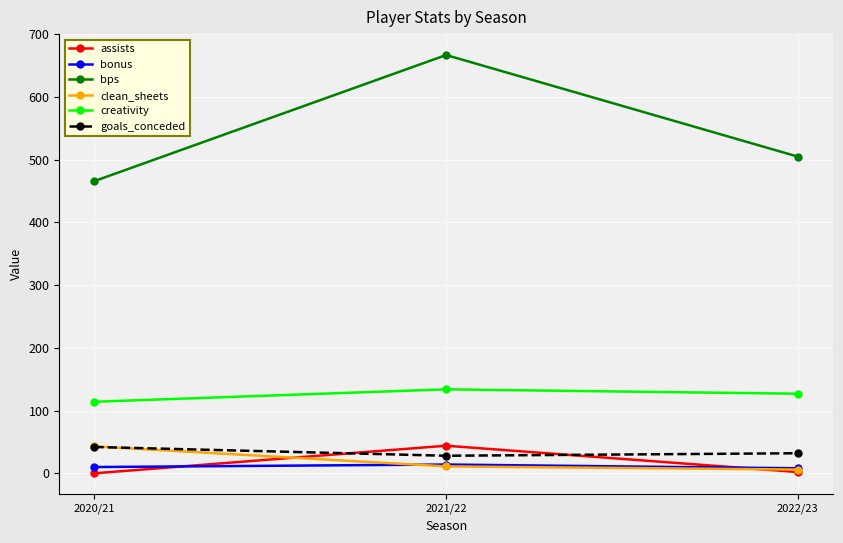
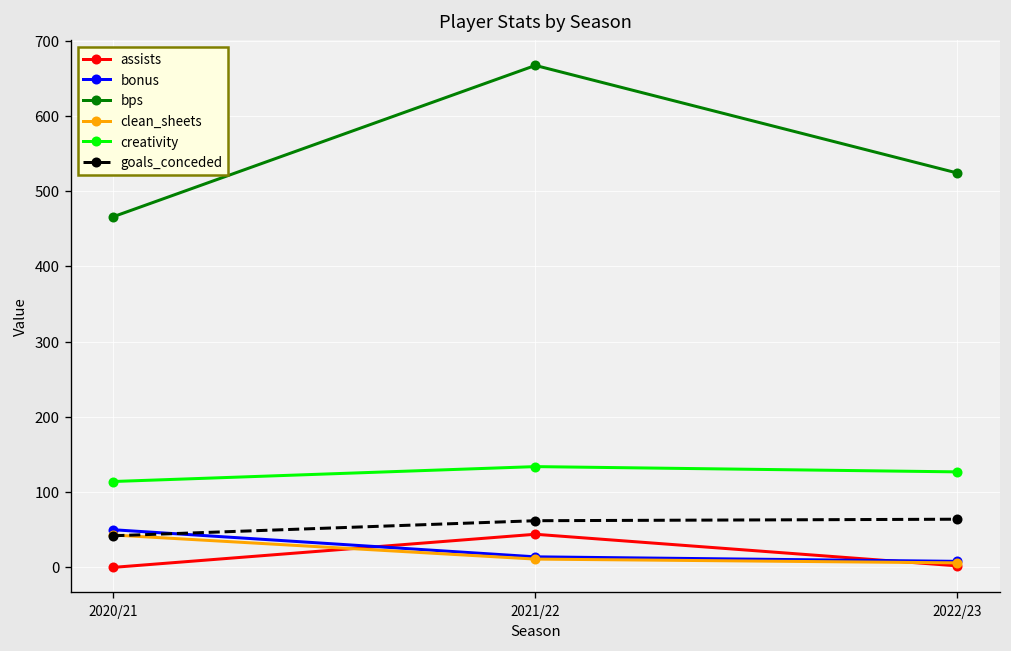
bonus, 2020/21: 10 -> 50
goals_conceded, 2021/22: 30 -> 60
bps, 2022/23: 510 -> 520
goals_conceded, 2022/23: 30 -> 60
